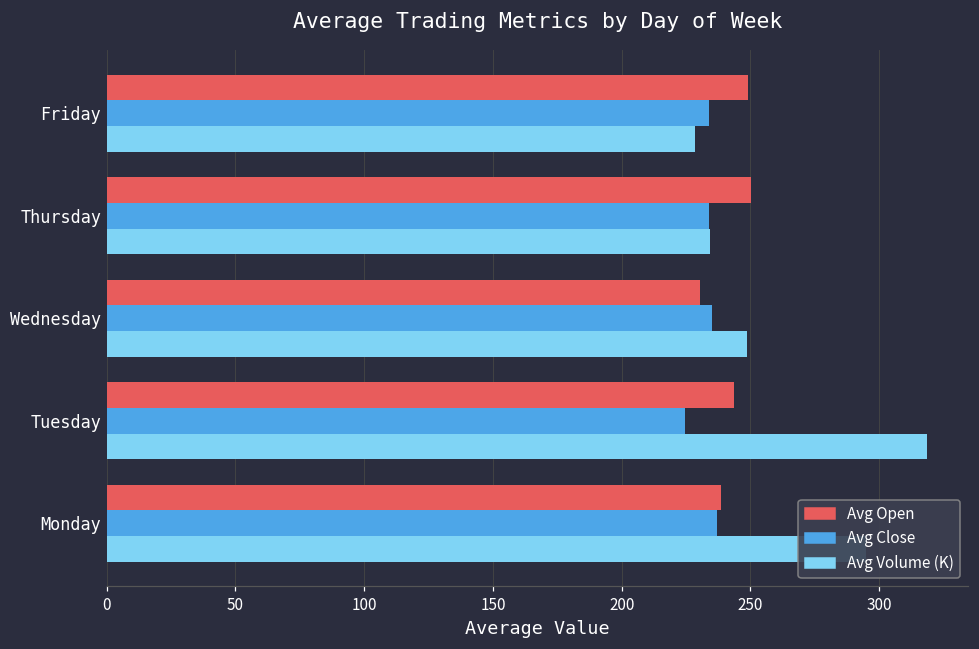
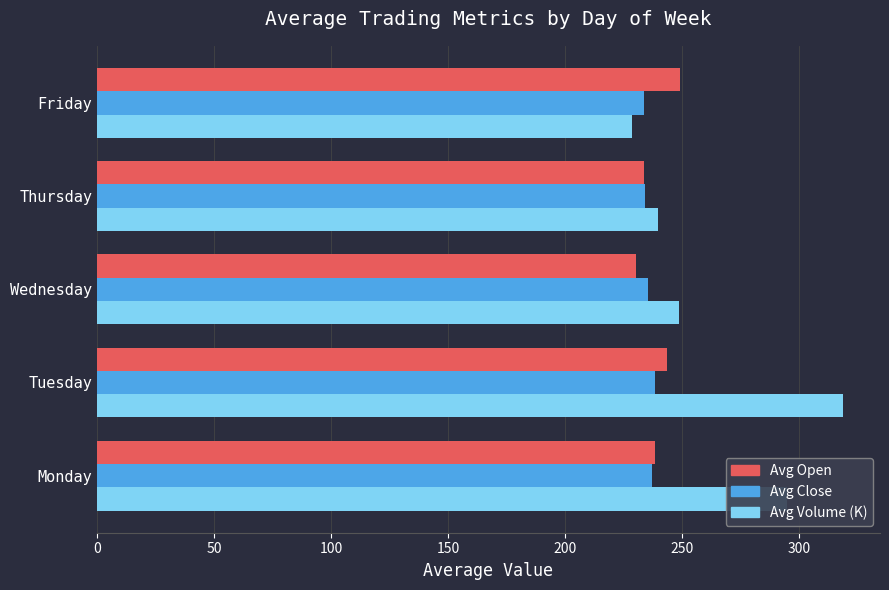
Avg Open, Thursday: 250 -> 234
Avg Volume (K), Thursday: 234 -> 240
Avg Close, Tuesday: 225 -> 238
